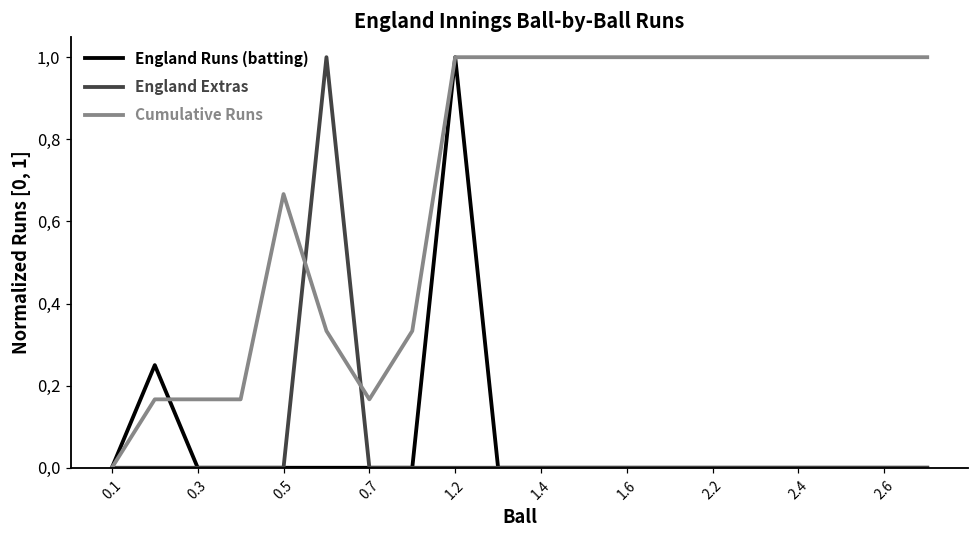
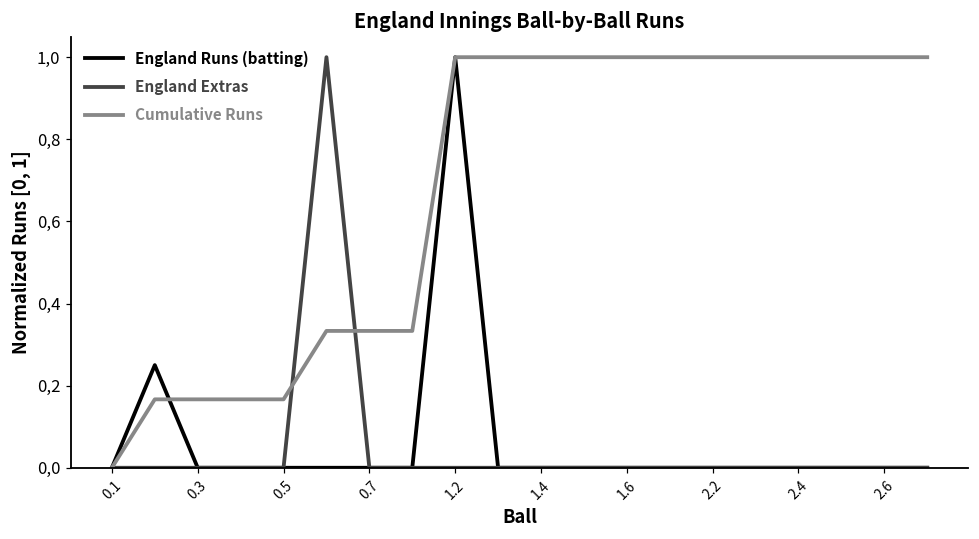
Cumulative Runs, 0.5: 6.7 -> 1.7
Cumulative Runs, 0.7: 1.7 -> 3.3
